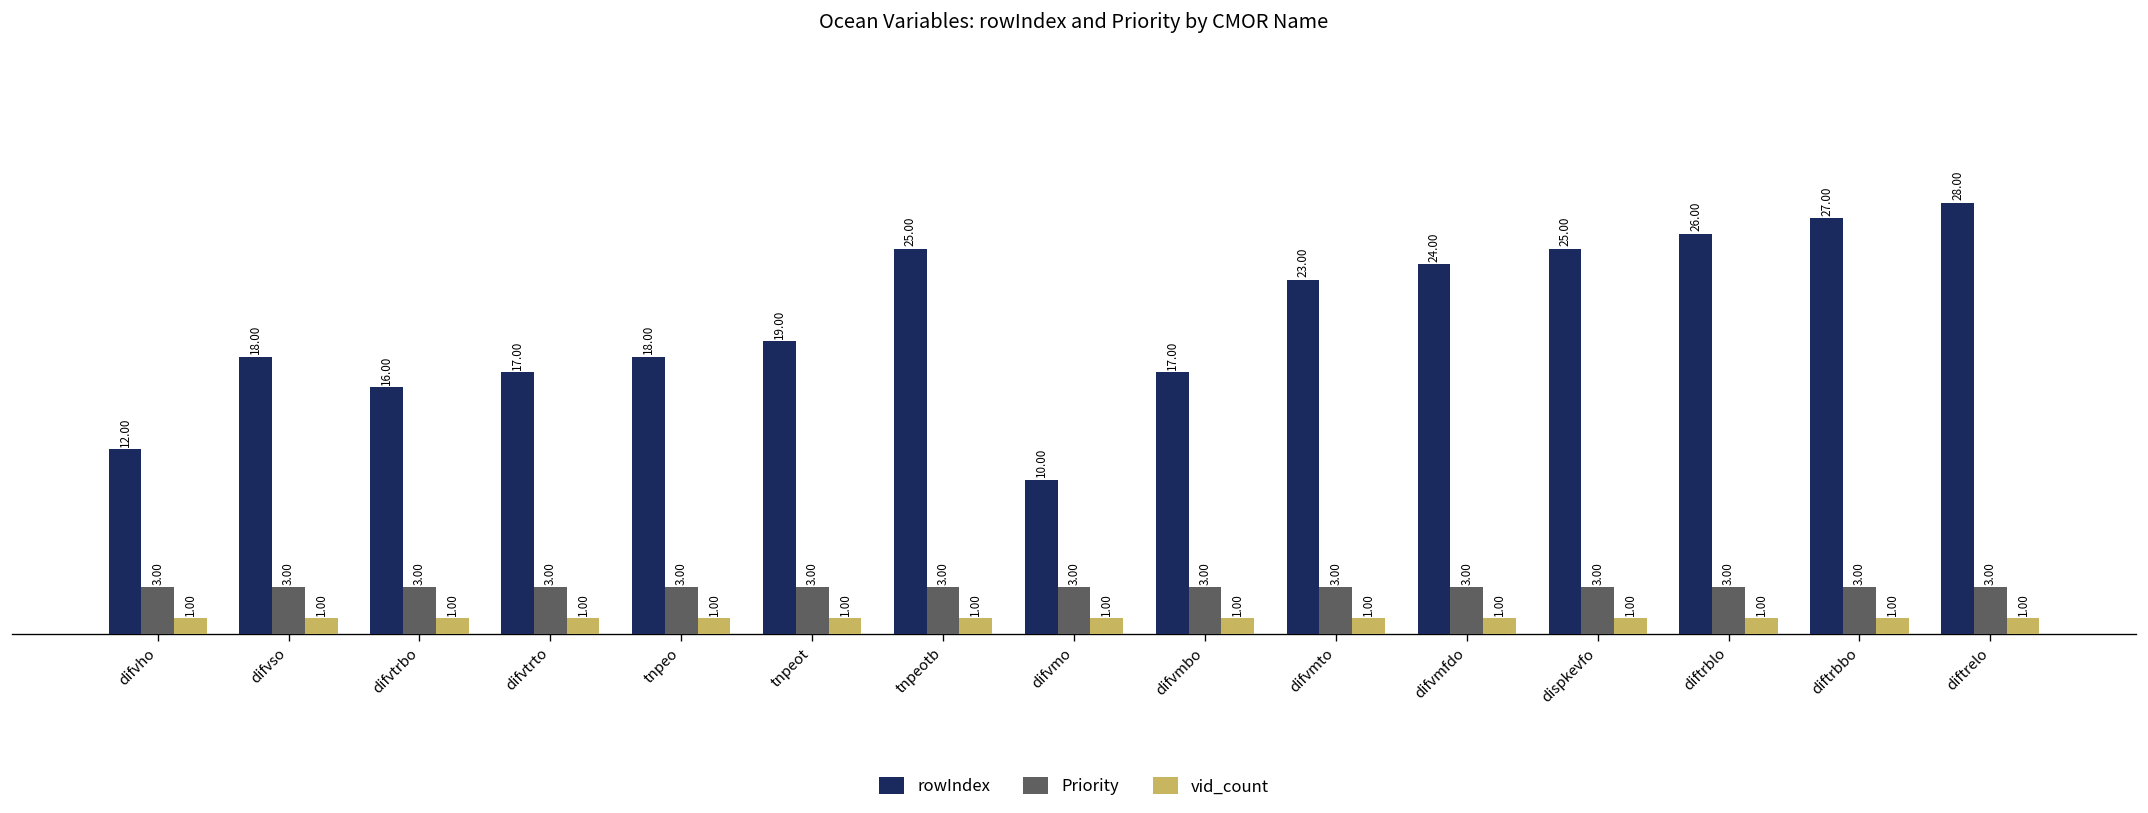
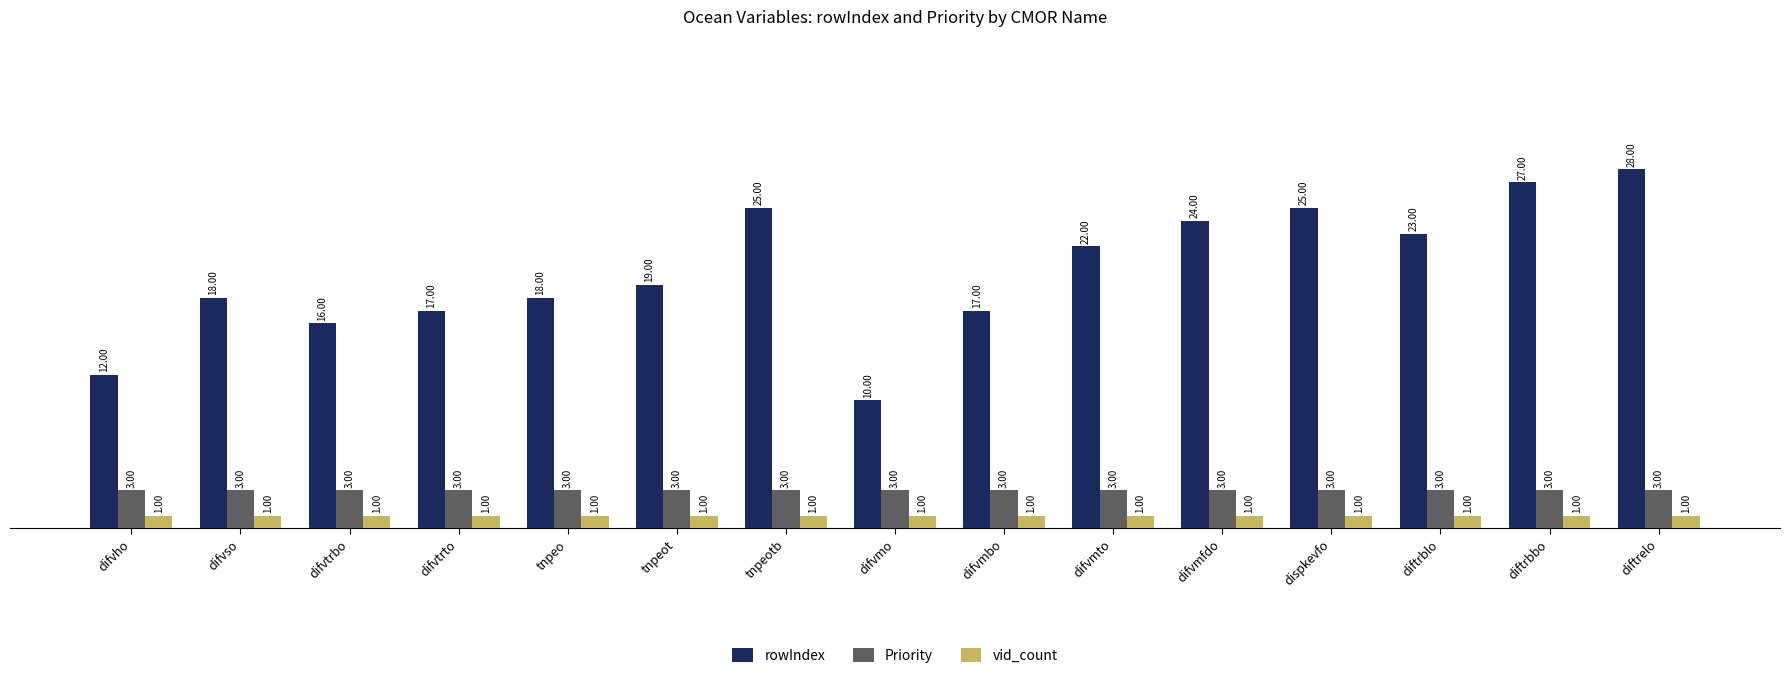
rowIndex, difvmto: 23.00 -> 22.00
rowIndex, diftrblo: 26.00 -> 23.00
